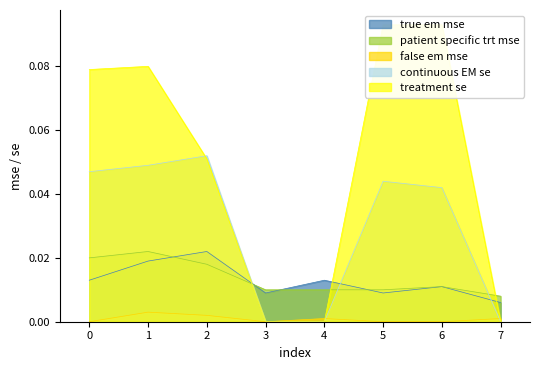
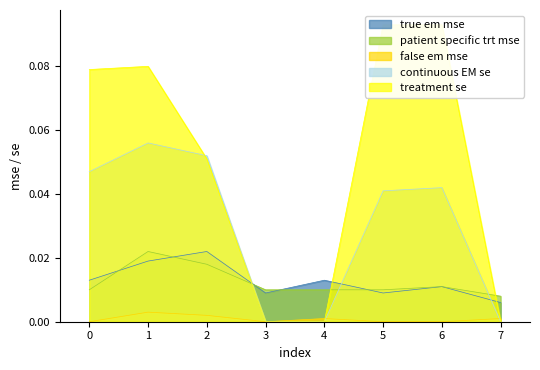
patient specific trt mse, 0: 0.02 -> 0.01
continuous EM se, 1: 0.049 -> 0.056
continuous EM se, 5: 0.044 -> 0.041
